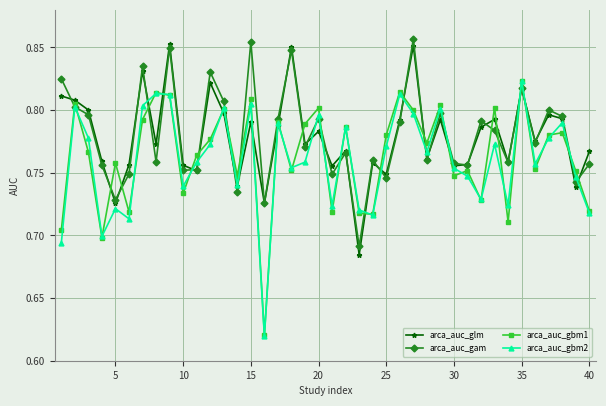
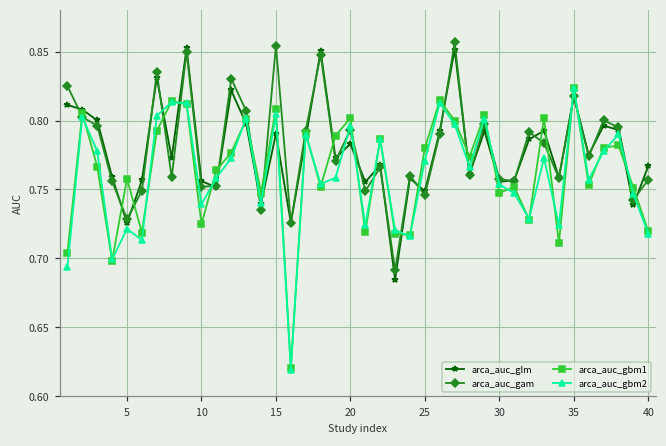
arca_auc_gbm1, 10: 0.733 -> 0.725
